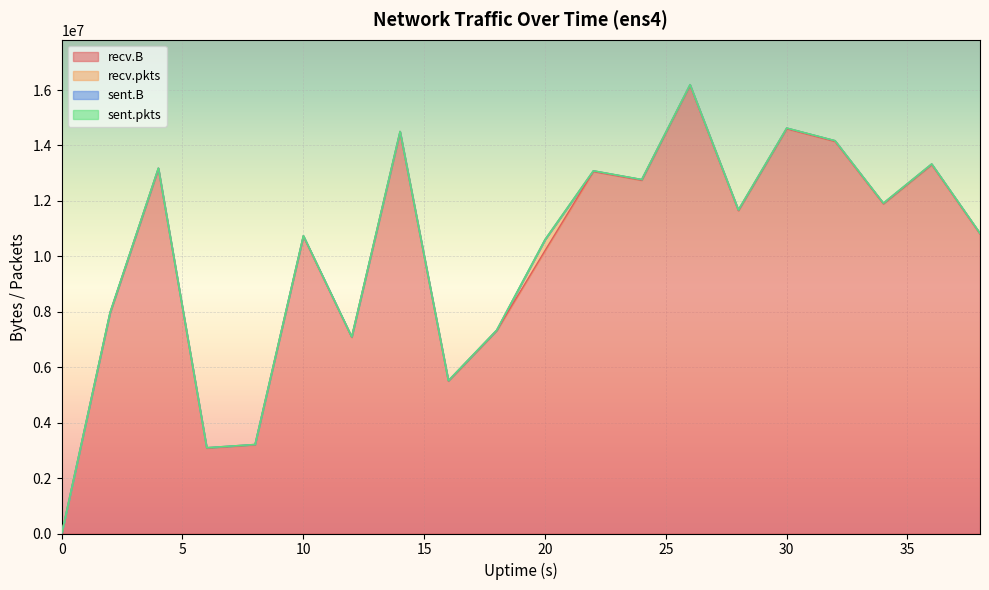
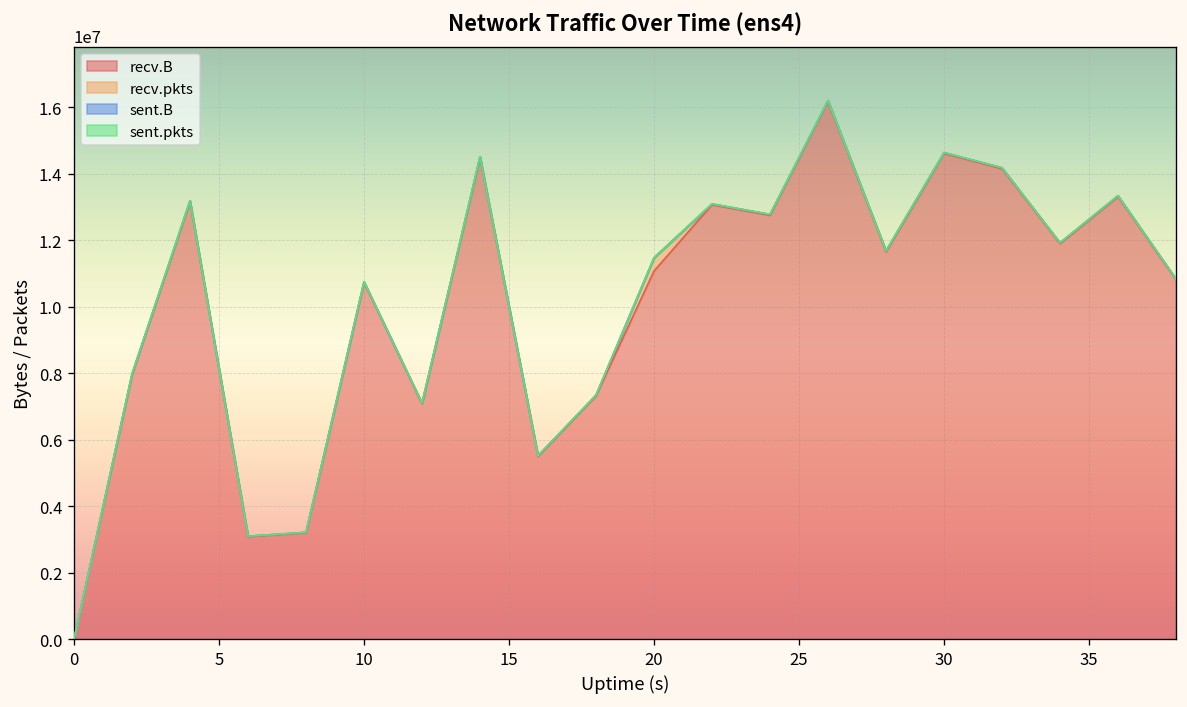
recv.B, 20: 10200000 -> 11100000
